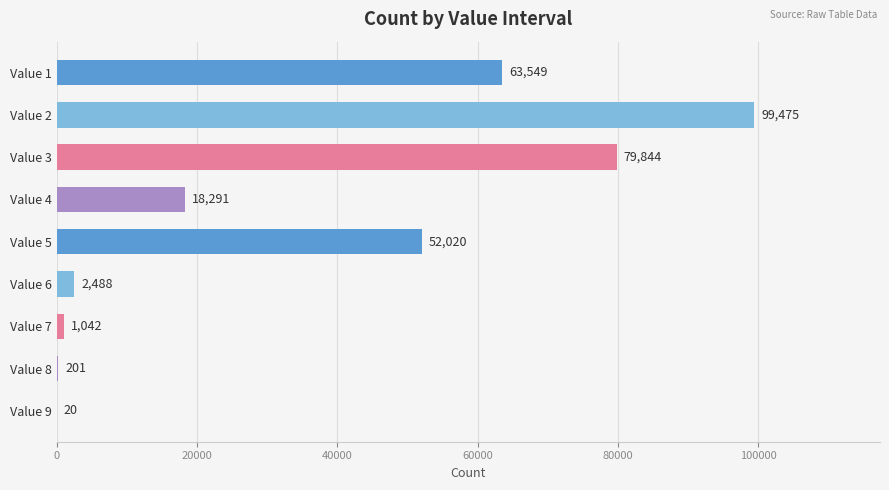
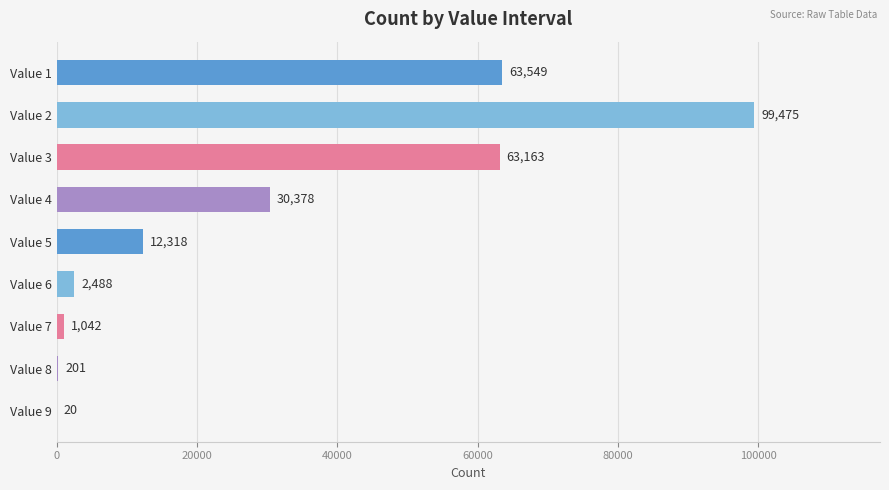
Value 3: 79,844 -> 63,163
Value 4: 18,291 -> 30,378
Value 5: 52,020 -> 12,318
